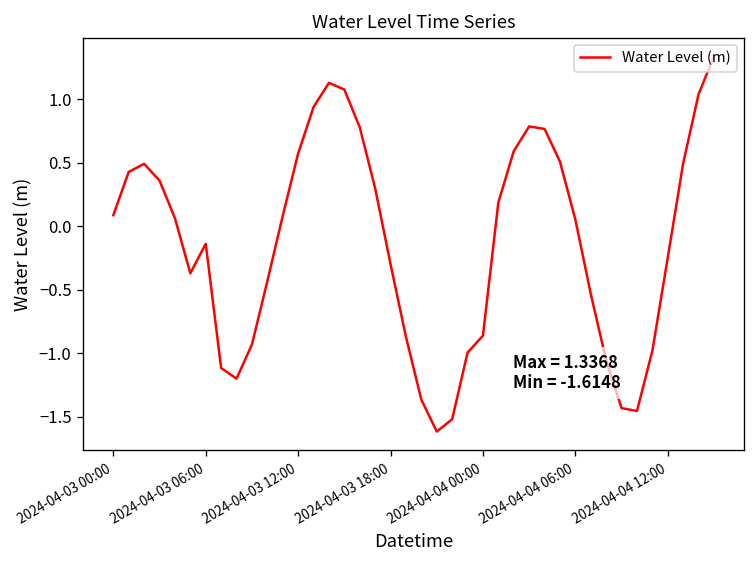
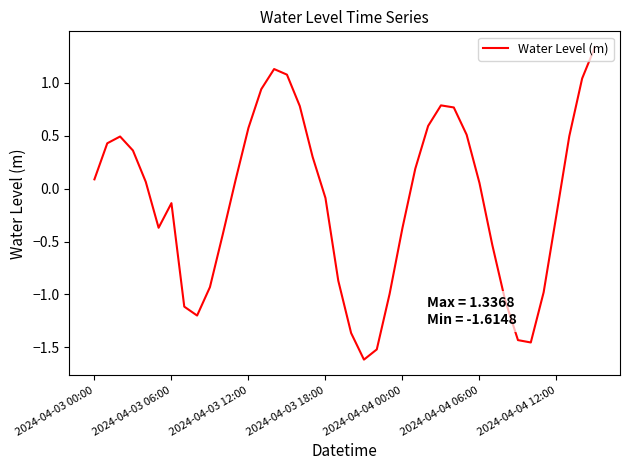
2024-04-03 18:00: -0.30 -> -0.09
2024-04-04 00:00: -0.86 -> -0.37
